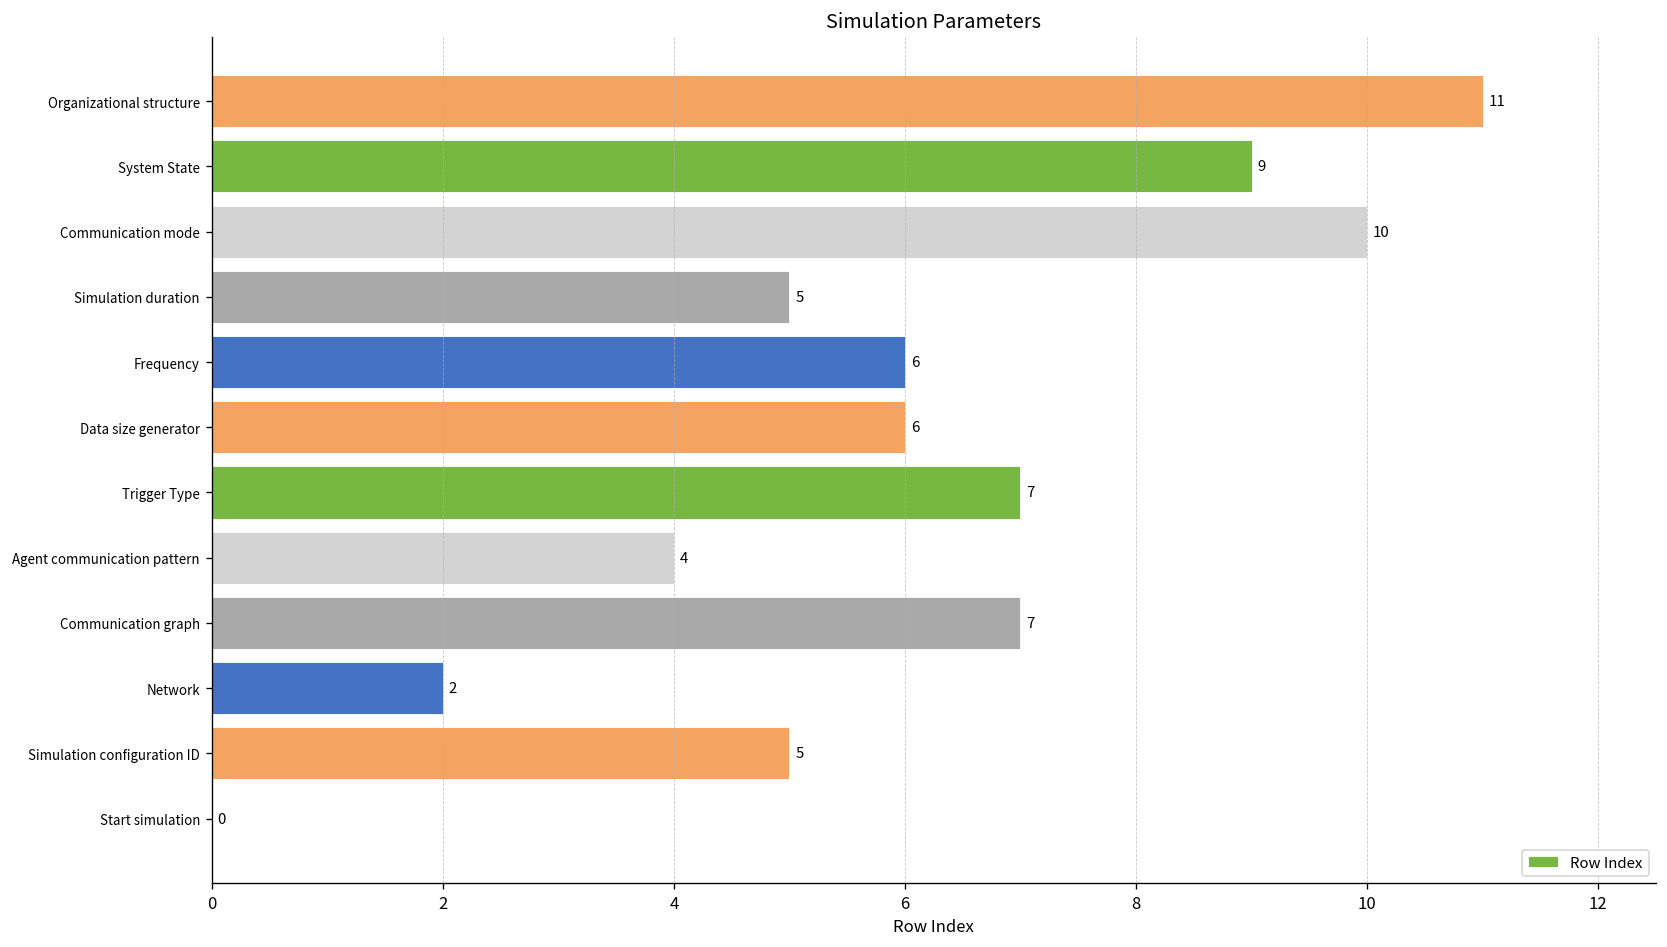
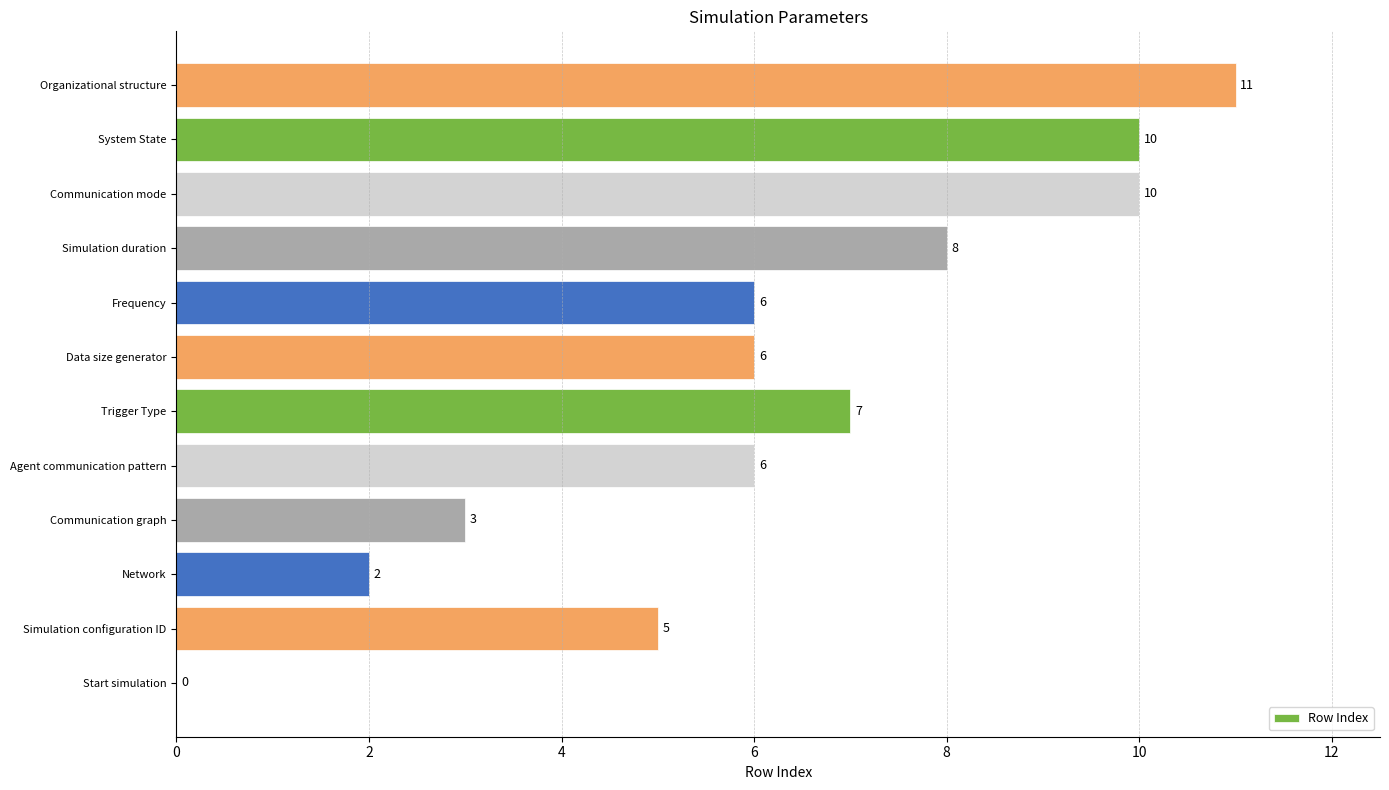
System State: 9 -> 10
Simulation duration: 5 -> 8
Agent communication pattern: 4 -> 6
Communication graph: 7 -> 3
